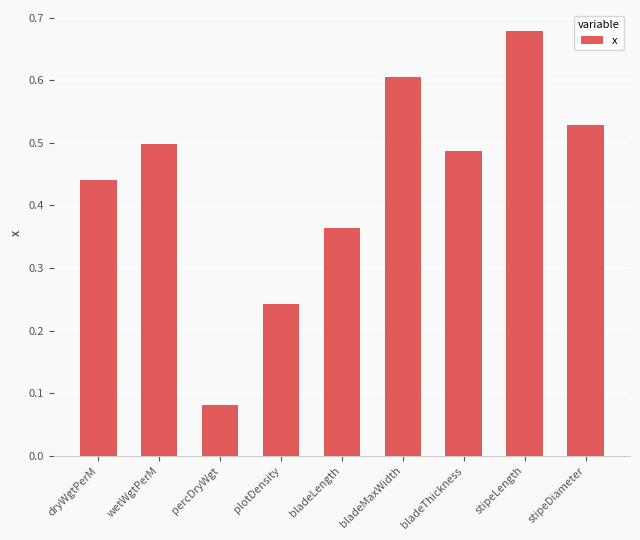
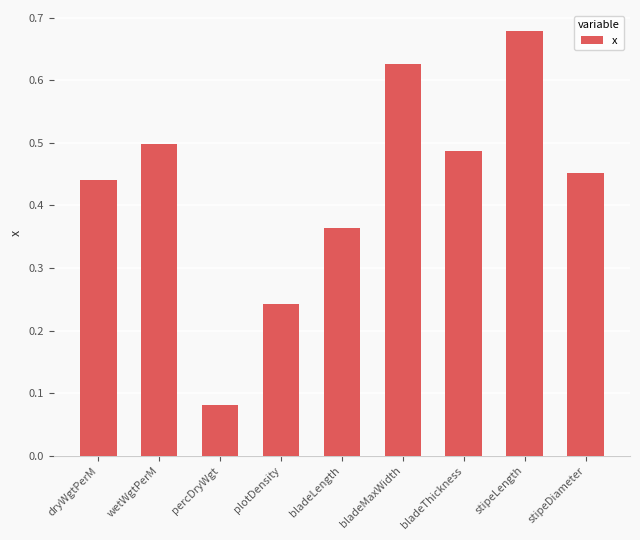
bladeMaxWidth: 0.60 -> 0.63
stipeDiameter: 0.53 -> 0.45
